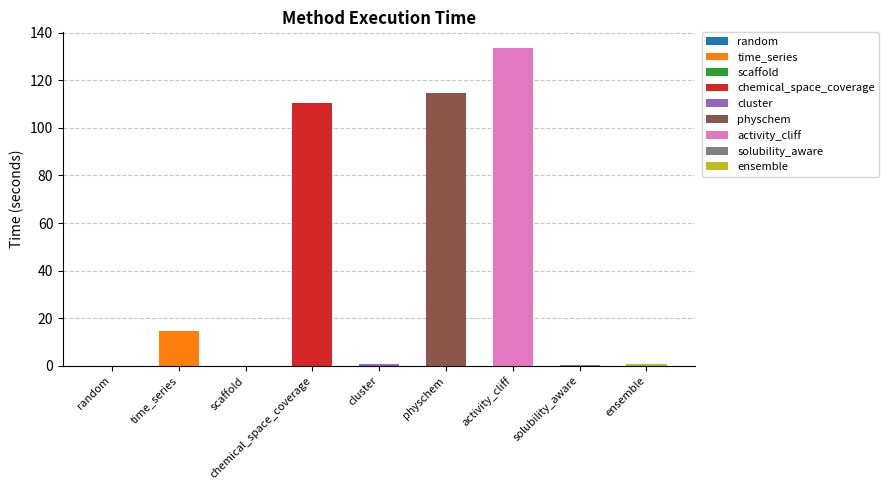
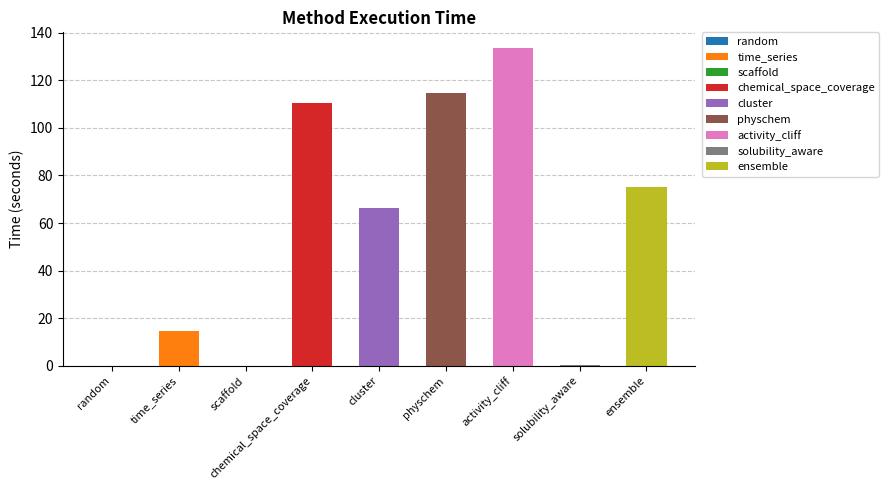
cluster: 1 -> 66
ensemble: 1 -> 75
